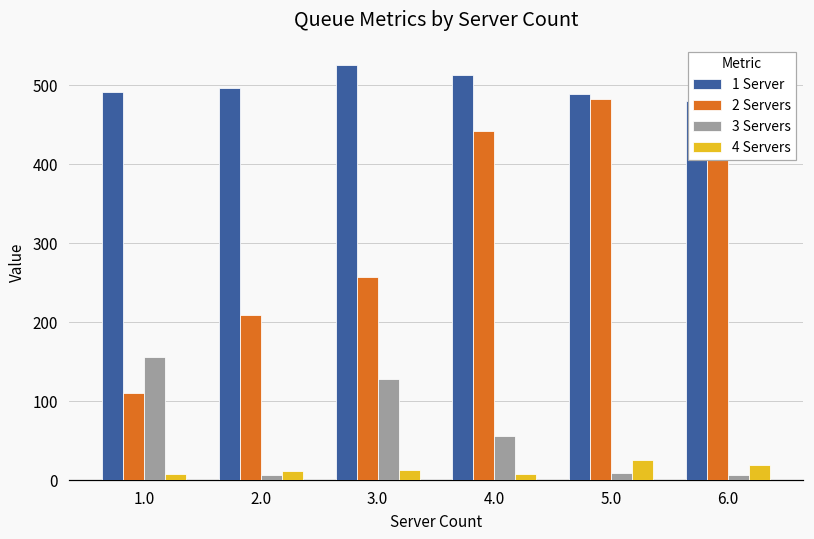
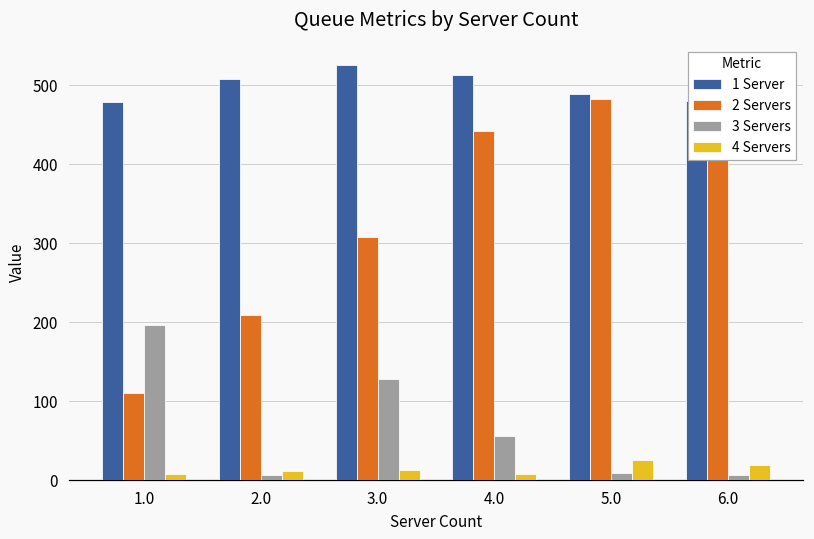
1 Server, 1.0: 490 -> 480
3 Servers, 1.0: 160 -> 200
1 Server, 2.0: 500 -> 510
2 Servers, 3.0: 260 -> 310
